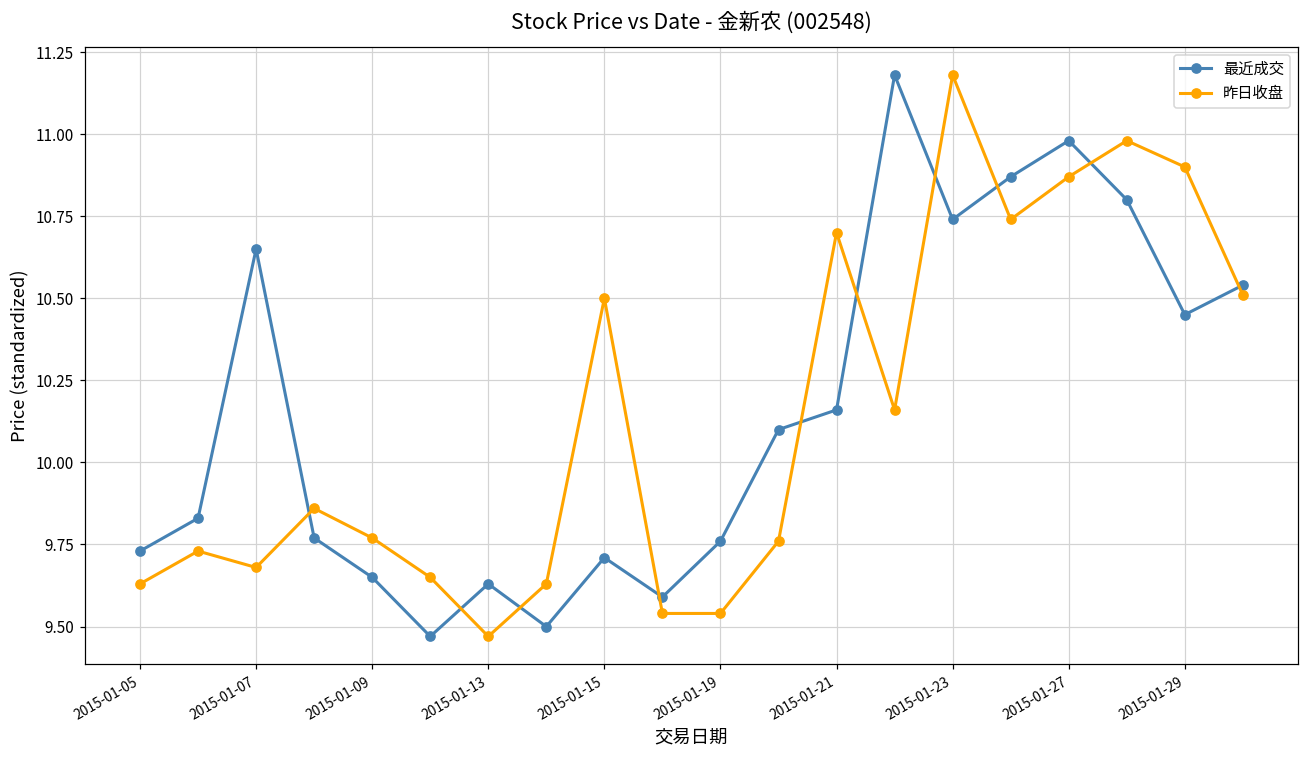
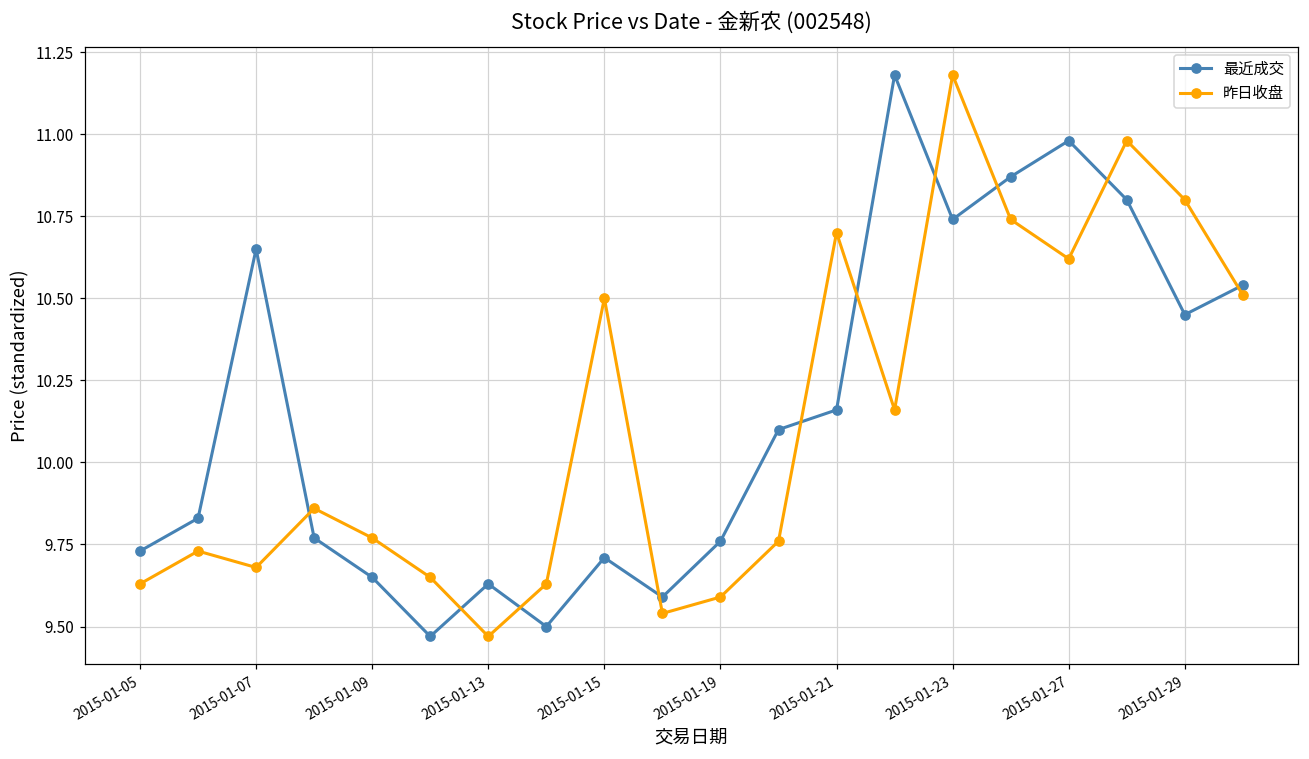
昨日收盘, 2015-01-19: 9.54 -> 9.59
昨日收盘, 2015-01-27: 10.87 -> 10.62
昨日收盘, 2015-01-29: 10.9 -> 10.8
